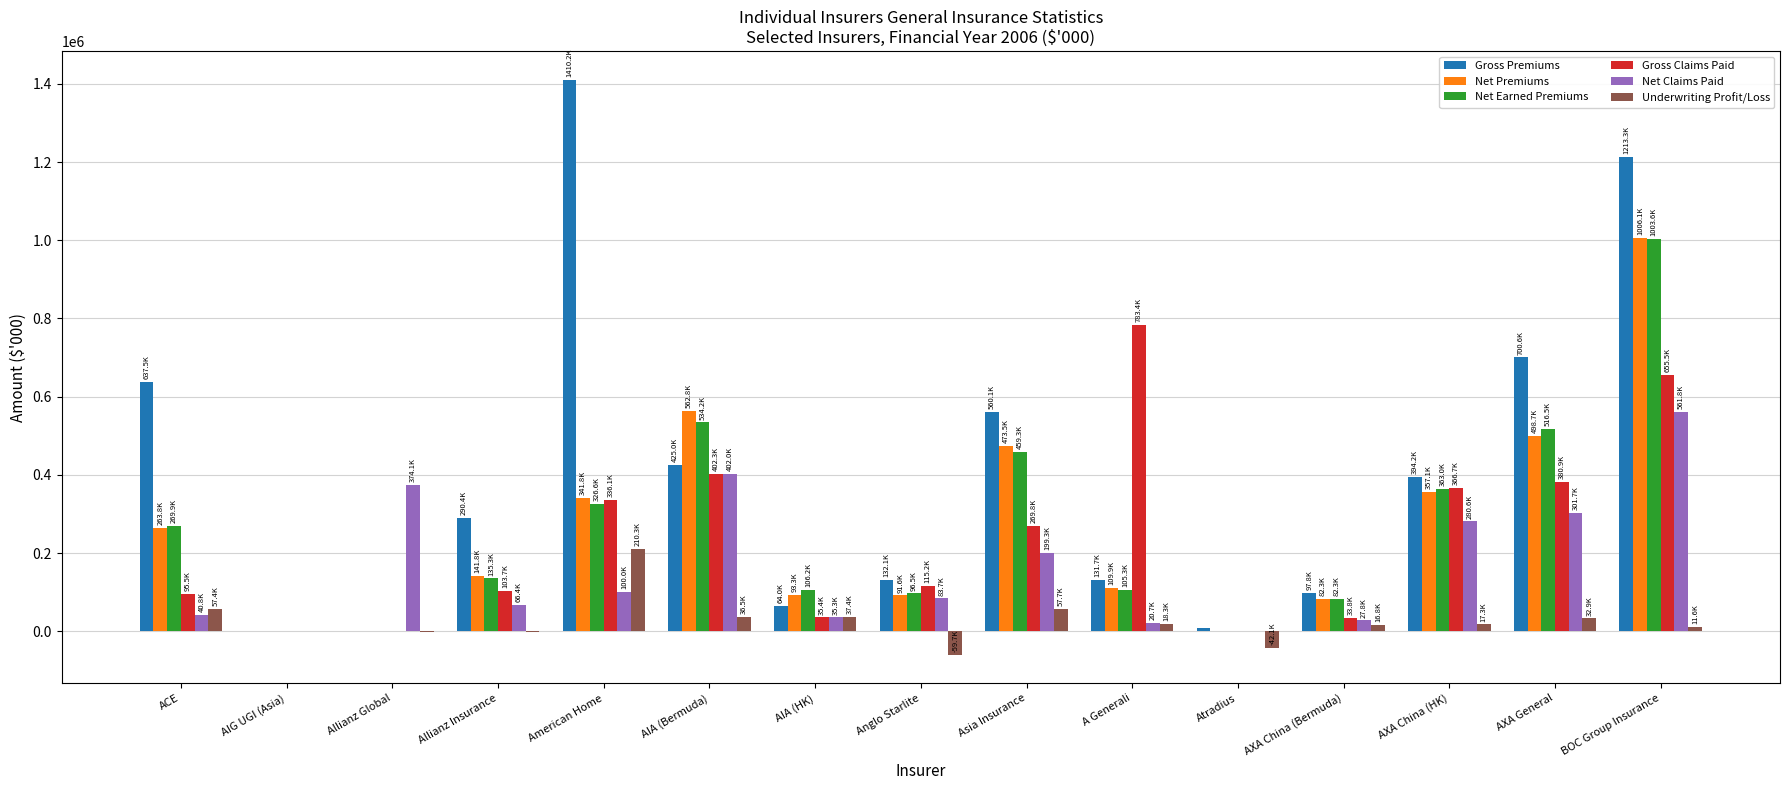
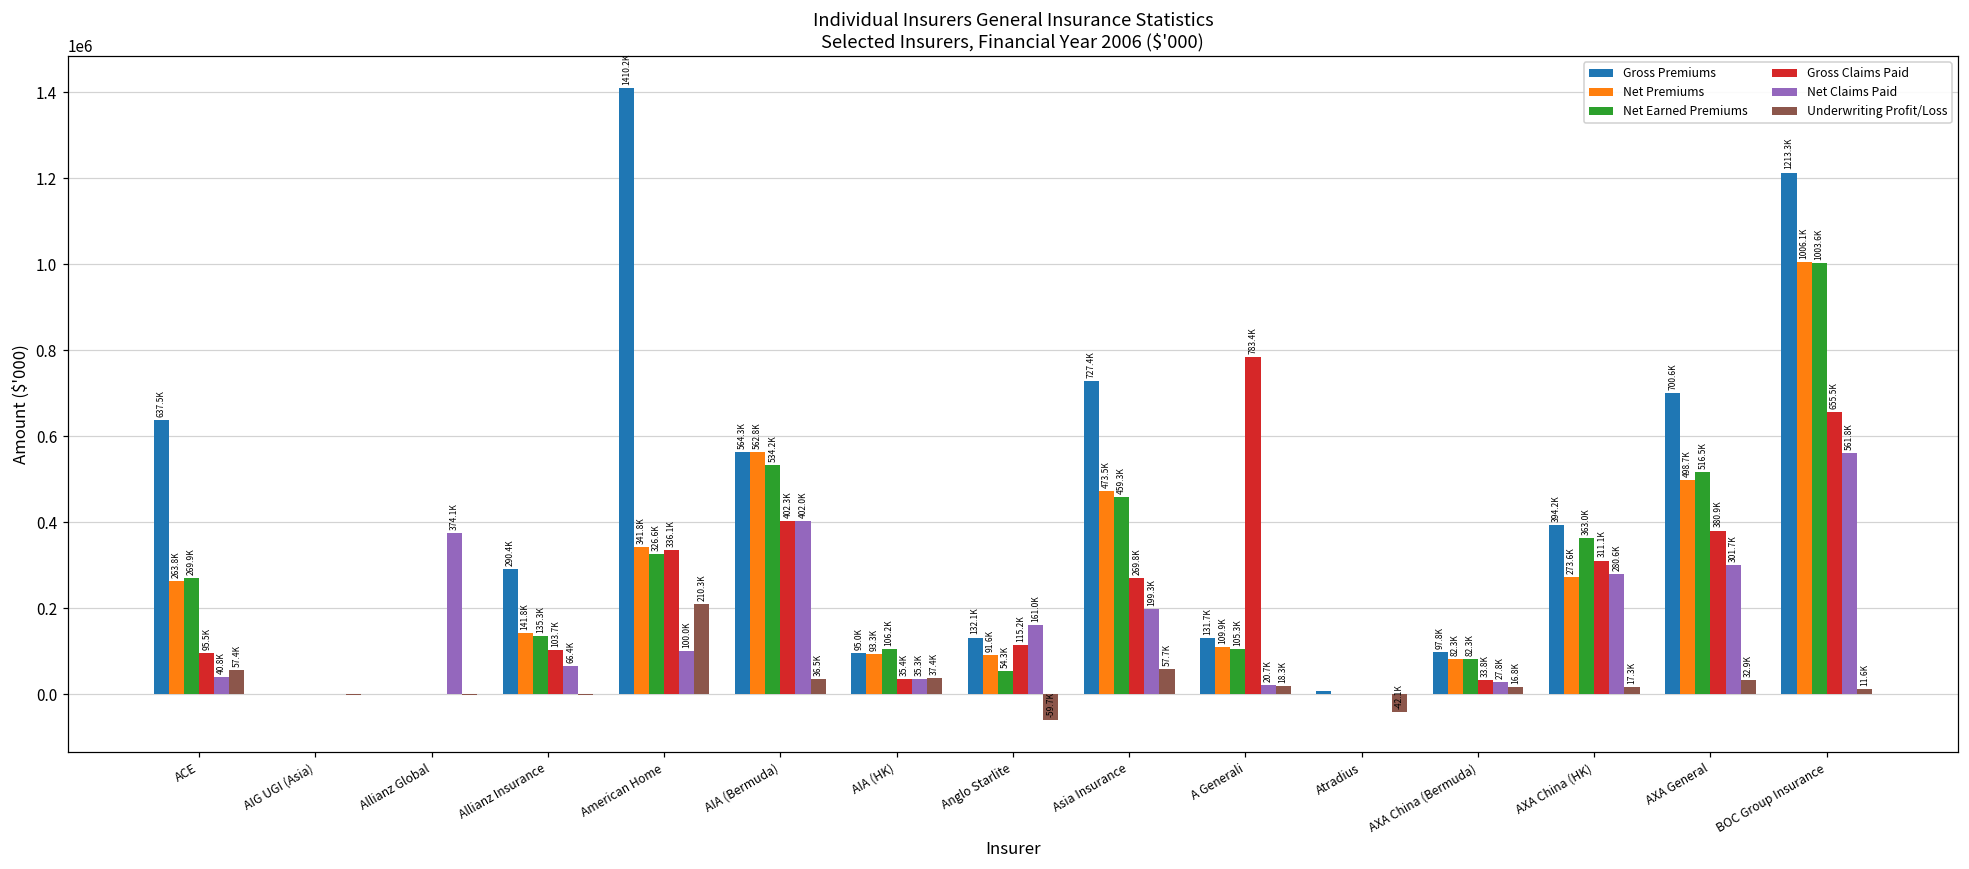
Gross Premiums, AIA (Bermuda): 425.0K -> 564.3K
Gross Premiums, AIA (HK): 64.0K -> 95.0K
Net Earned Premiums, Anglo Starlite: 96.5K -> 54.3K
Net Claims Paid, Anglo Starlite: 83.7K -> 161.0K
Gross Premiums, Asia Insurance: 560.1K -> 727.4K
Net Premiums, AXA China (HK): 357.1K -> 273.6K
Gross Claims Paid, AXA China (HK): 366.7K -> 311.1K
